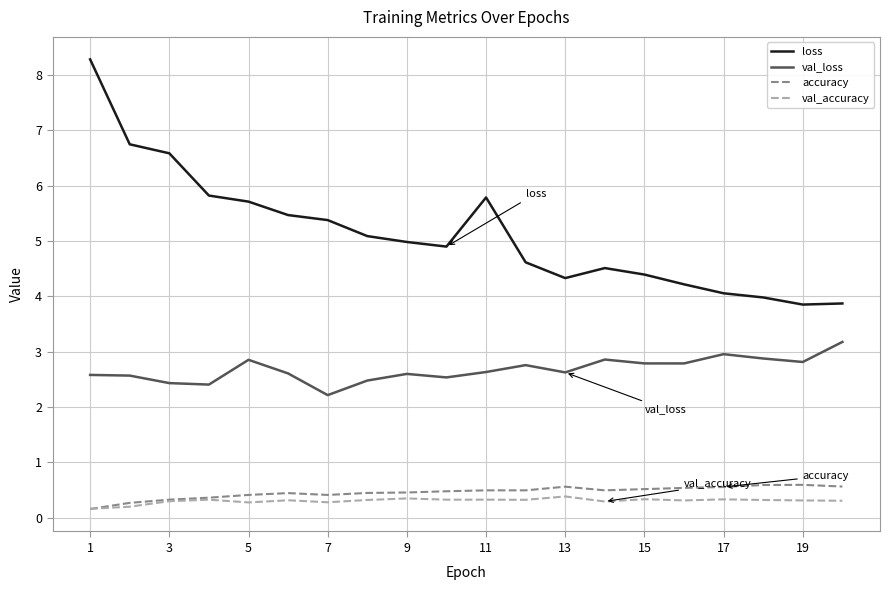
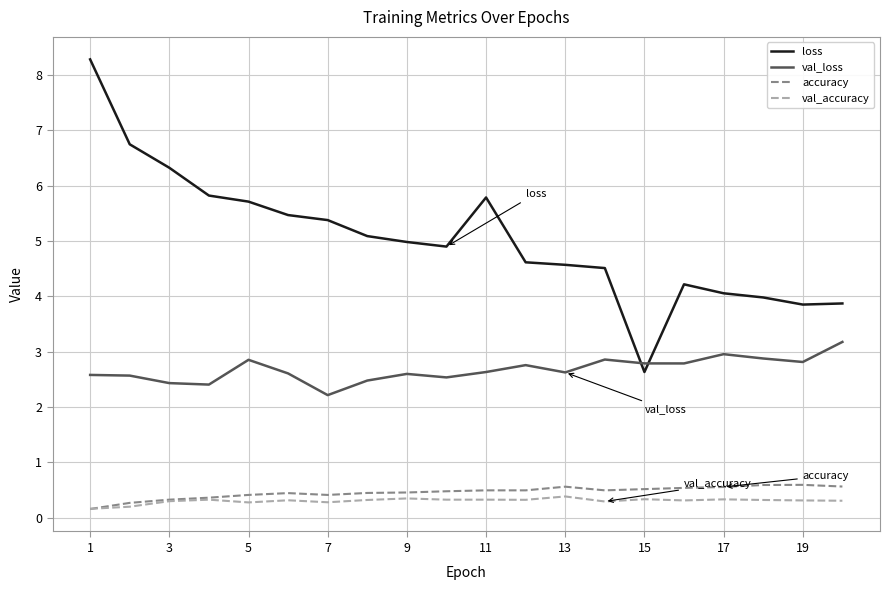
loss, 3: 6.6 -> 6.3
loss, 13: 4.3 -> 4.6
loss, 15: 4.4 -> 2.6
